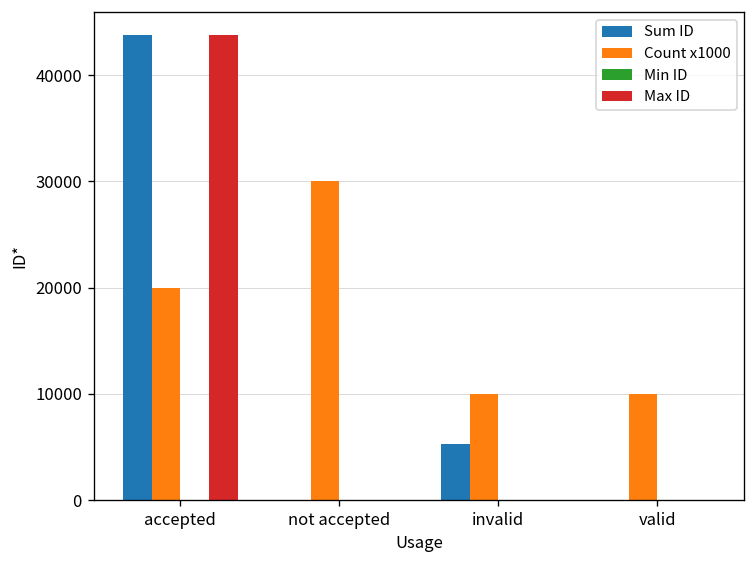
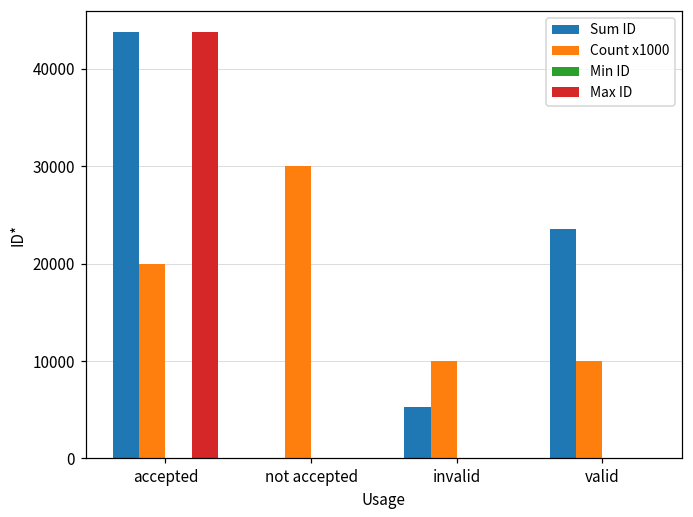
Sum ID, valid: 0 -> 24000
